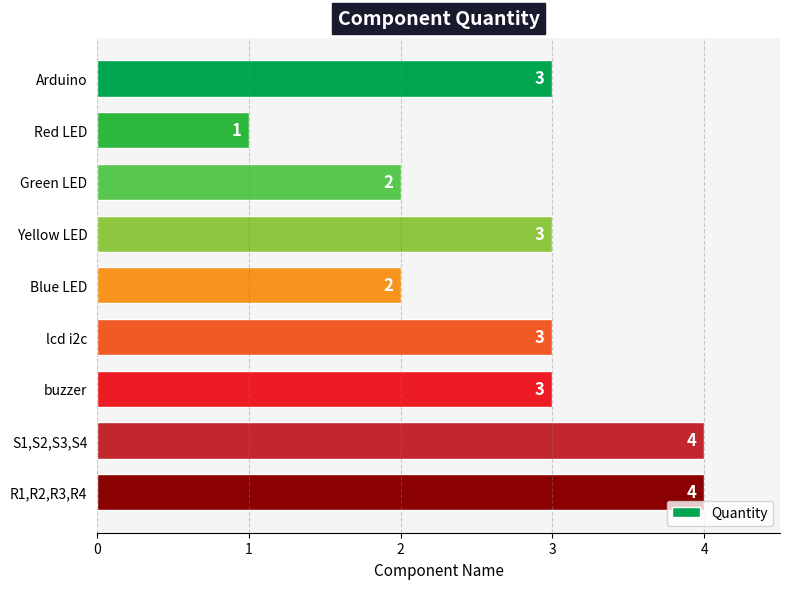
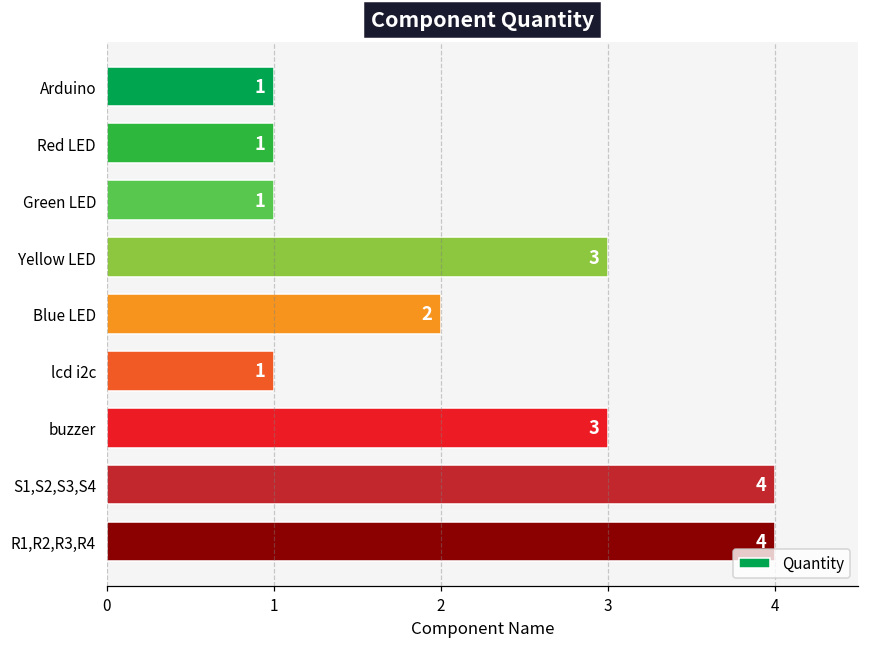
Arduino: 3 -> 1
Green LED: 2 -> 1
lcd i2c: 3 -> 1
